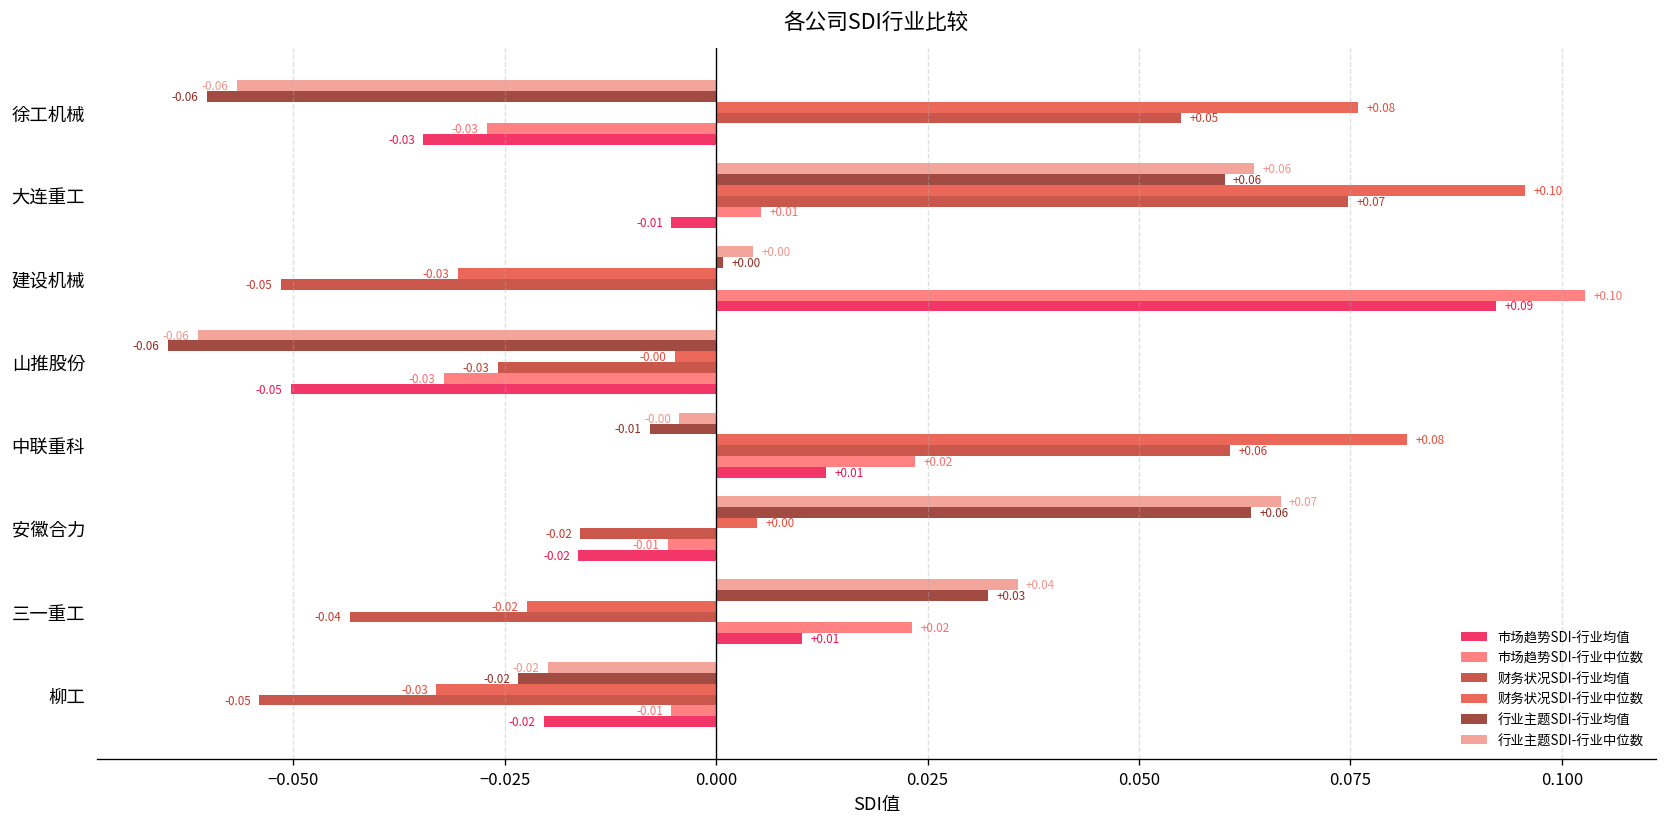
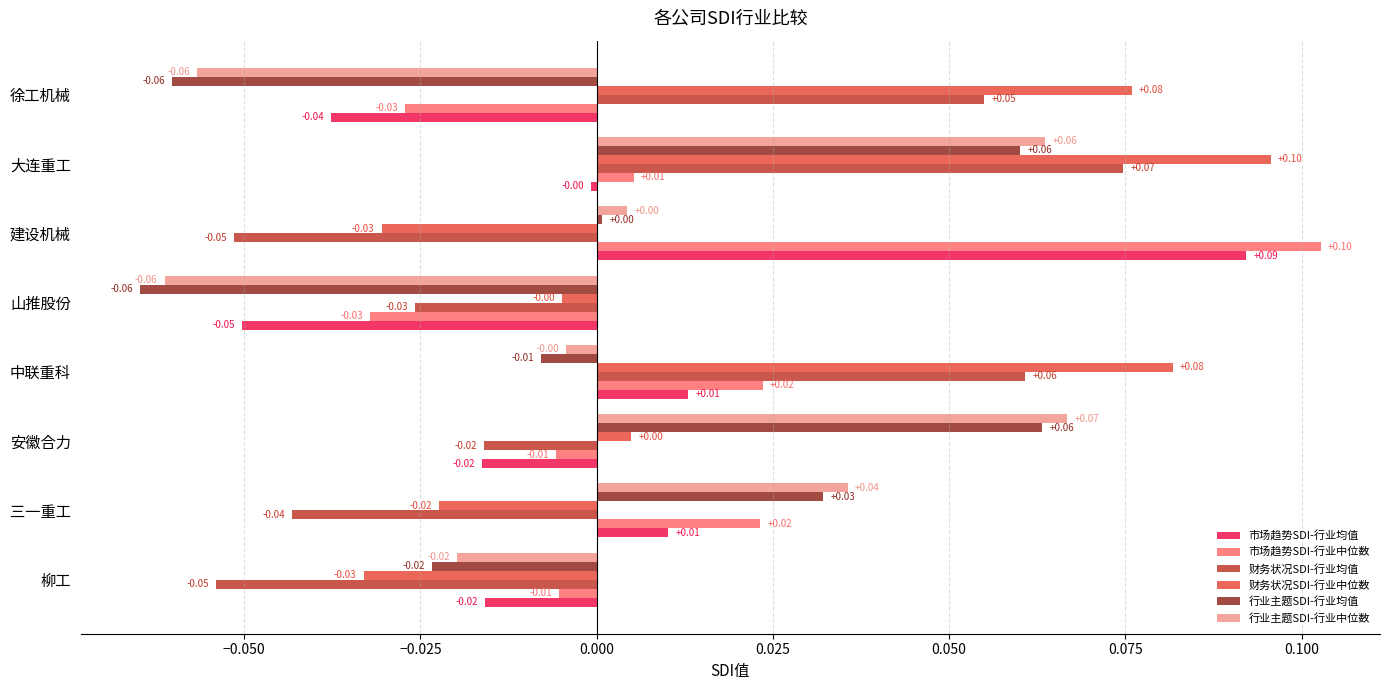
市场趋势SDI-行业均值, 徐工机械: -0.03 -> -0.04
市场趋势SDI-行业均值, 大连重工: -0.01 -> -0.00
市场趋势SDI-行业均值, 柳工: -0.020 -> -0.016
